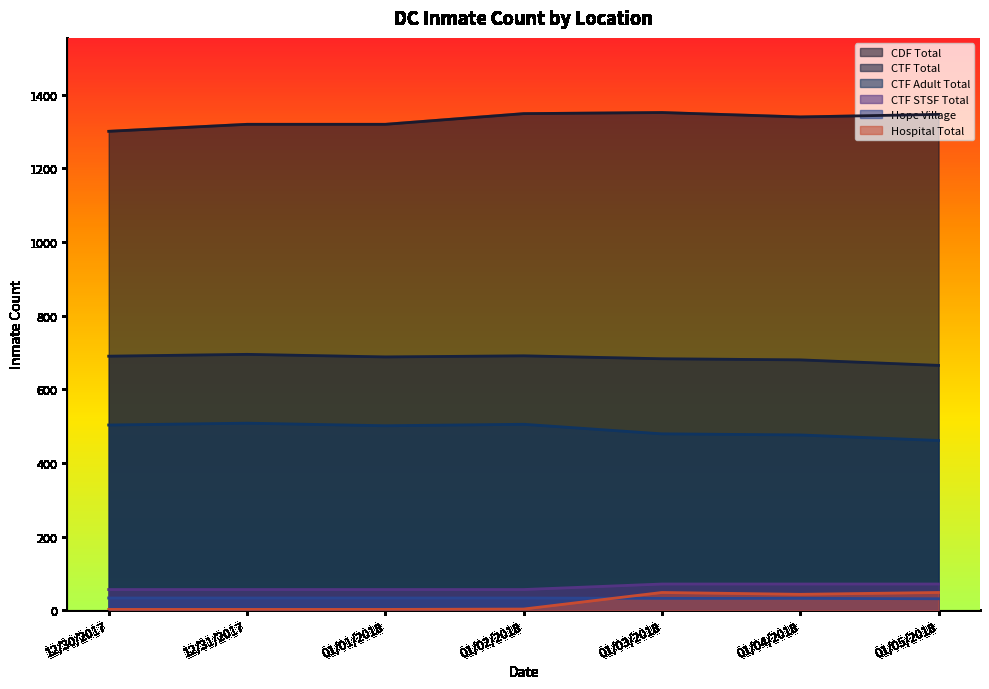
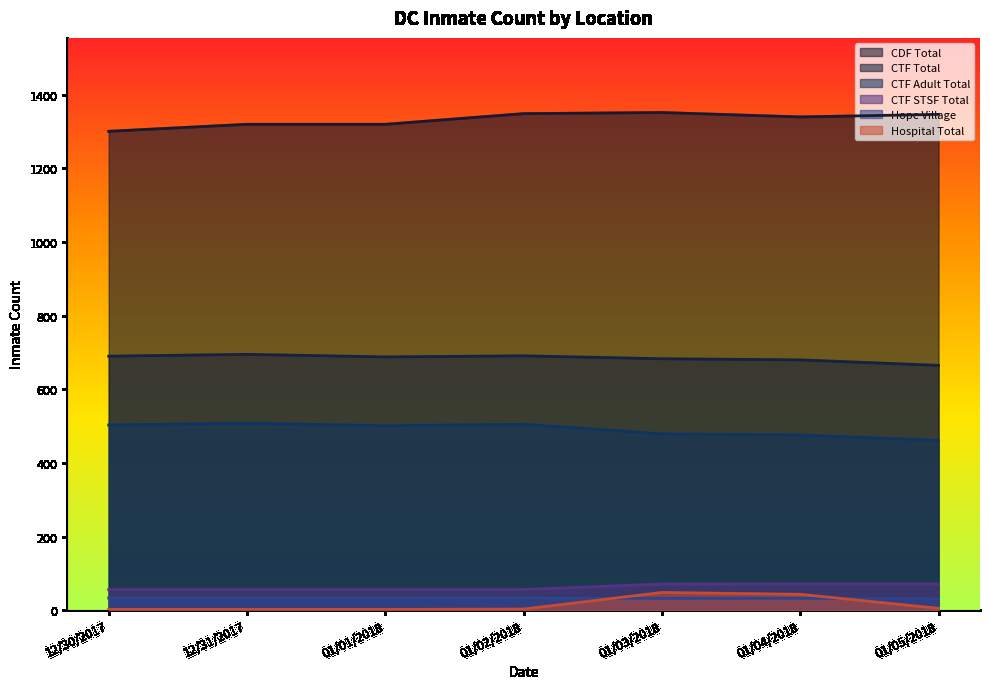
Hospital Total, 01/05/2018: 50 -> 10
